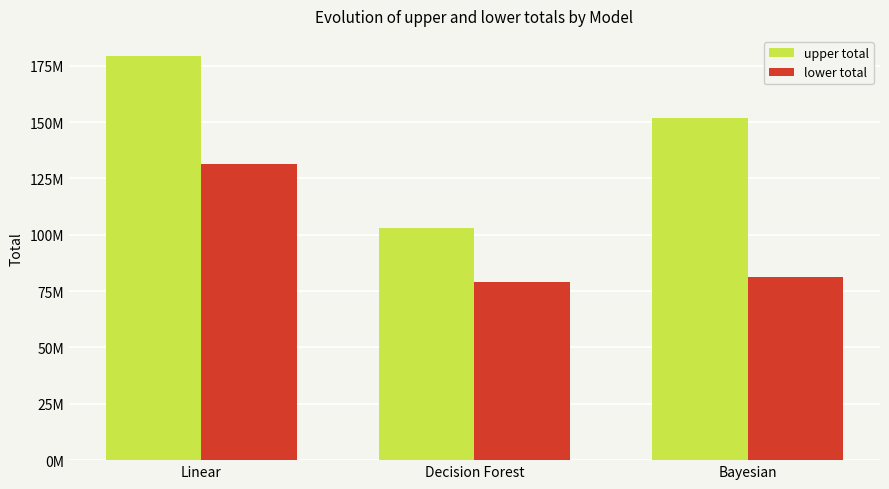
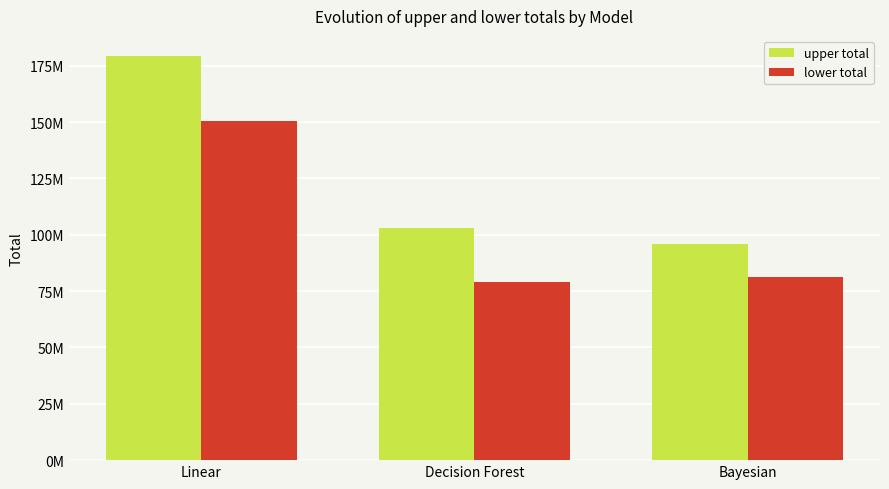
lower total, Linear: 132000000 -> 150000000
upper total, Bayesian: 152000000 -> 96000000
